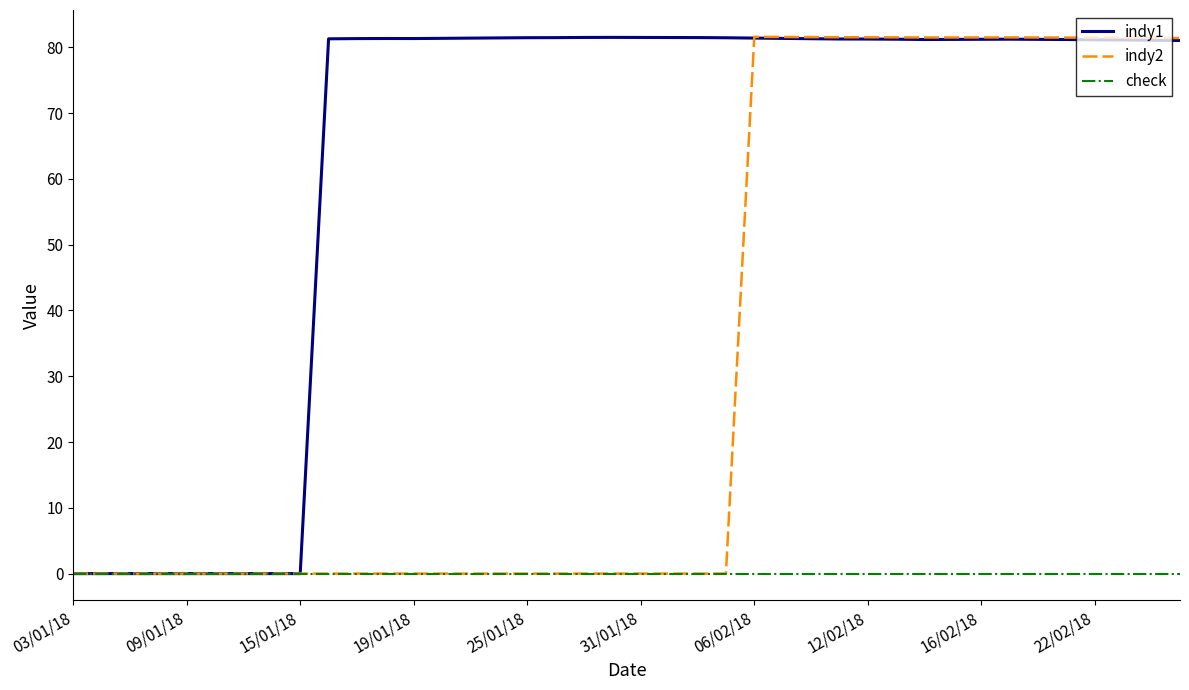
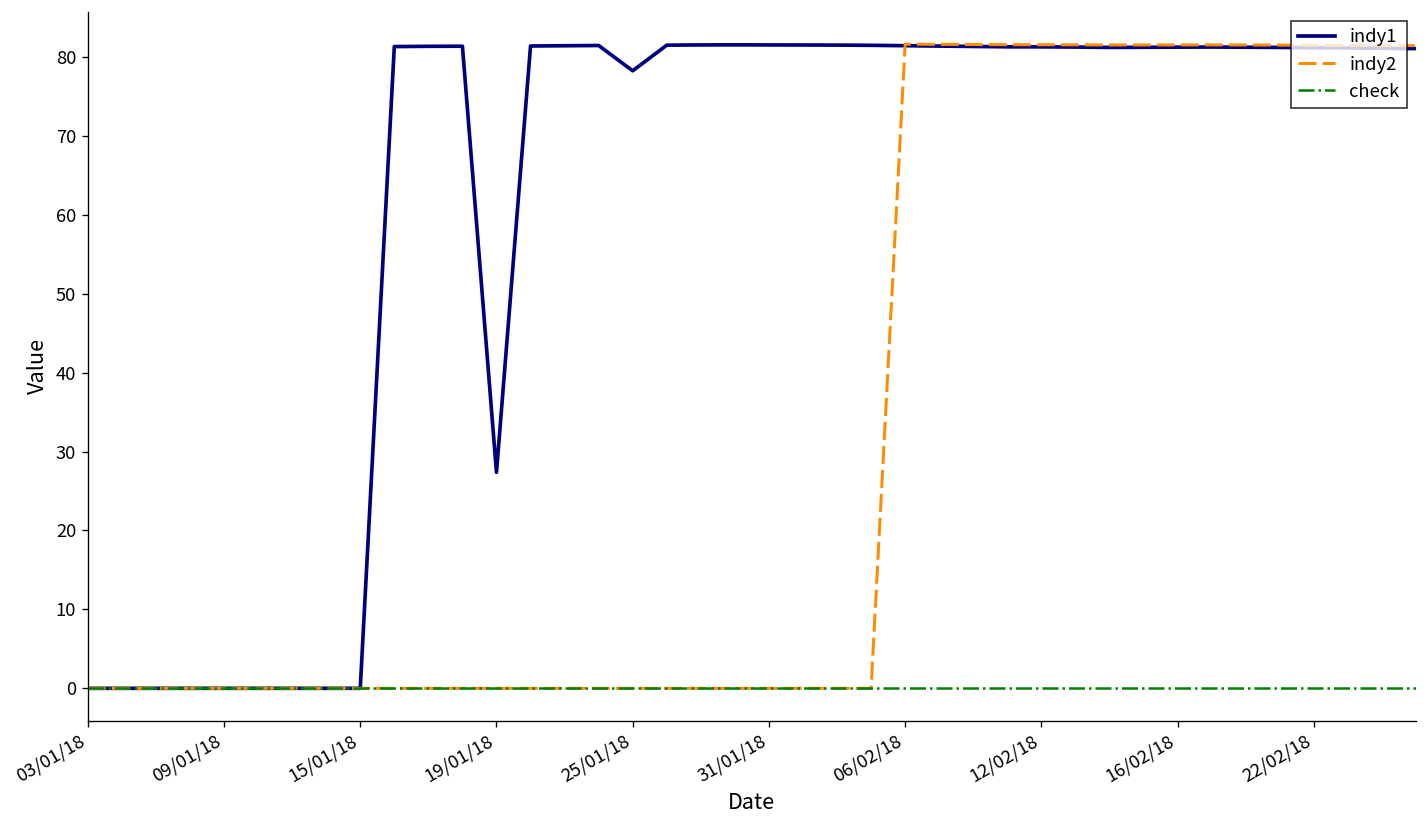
indy1, 19/01/18: 81 -> 27
indy1, 25/01/18: 81 -> 78
